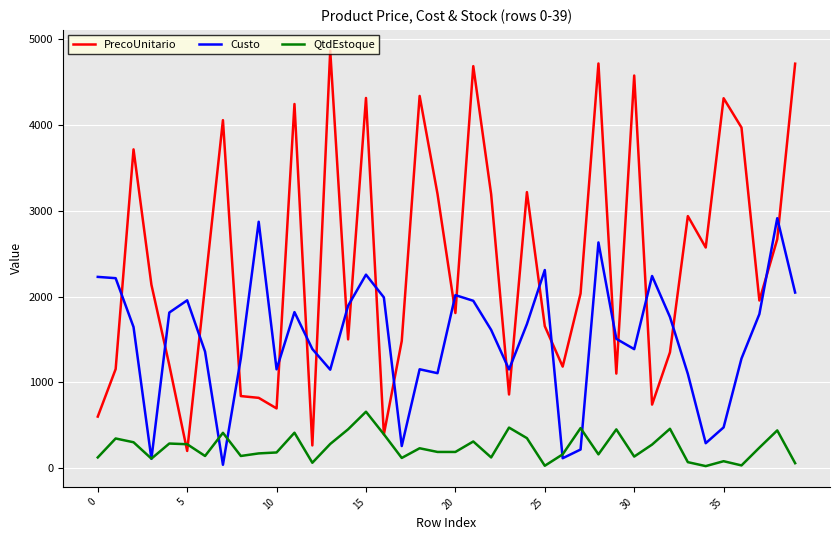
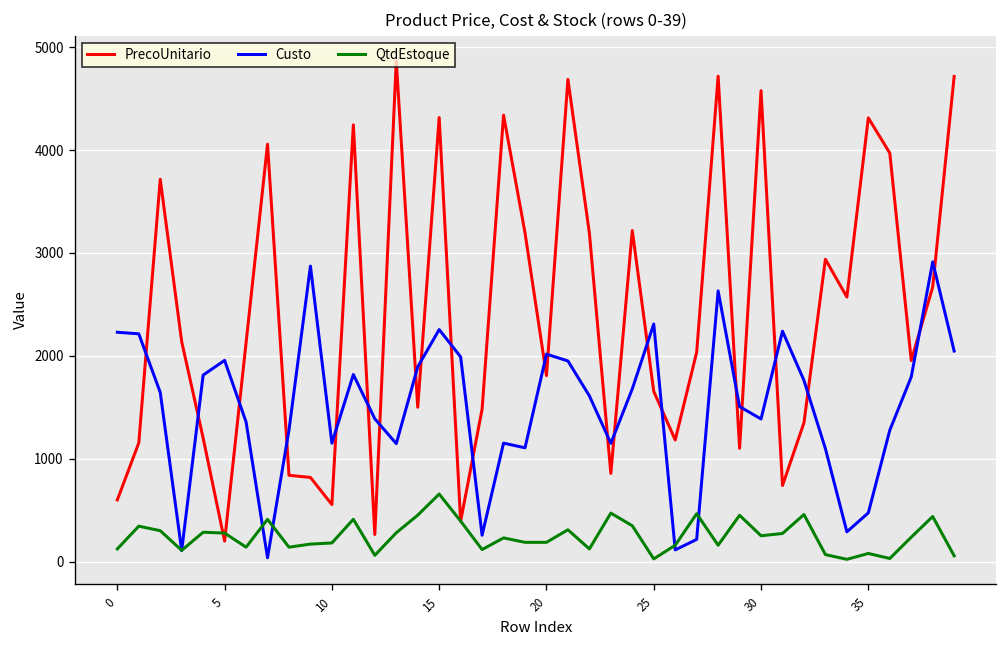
PrecoUnitario, 10: 700 -> 600
QtdEstoque, 30: 100 -> 300
